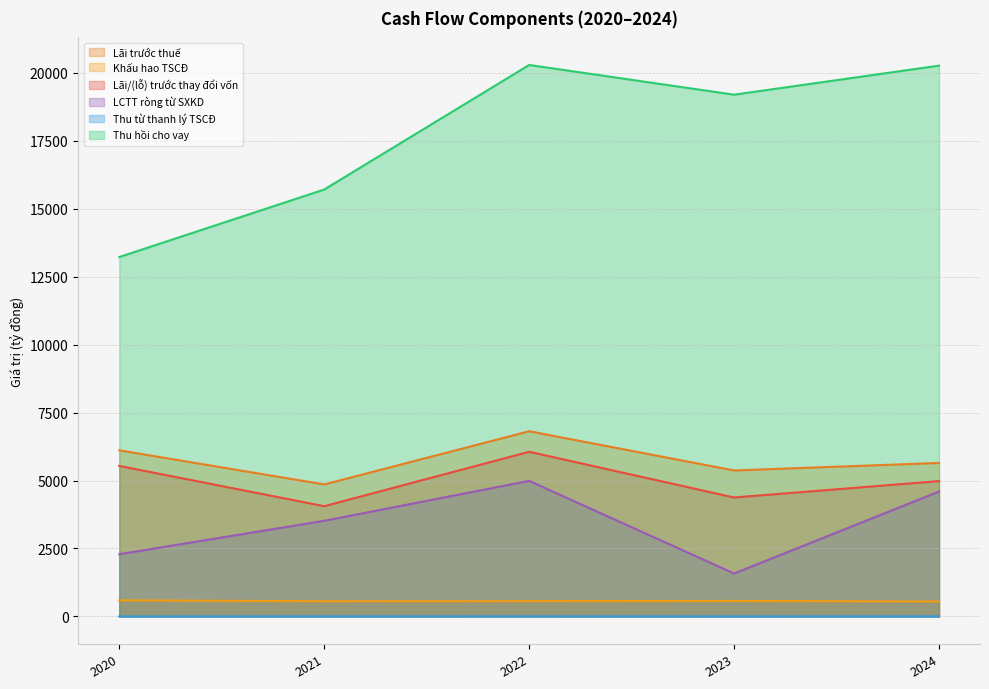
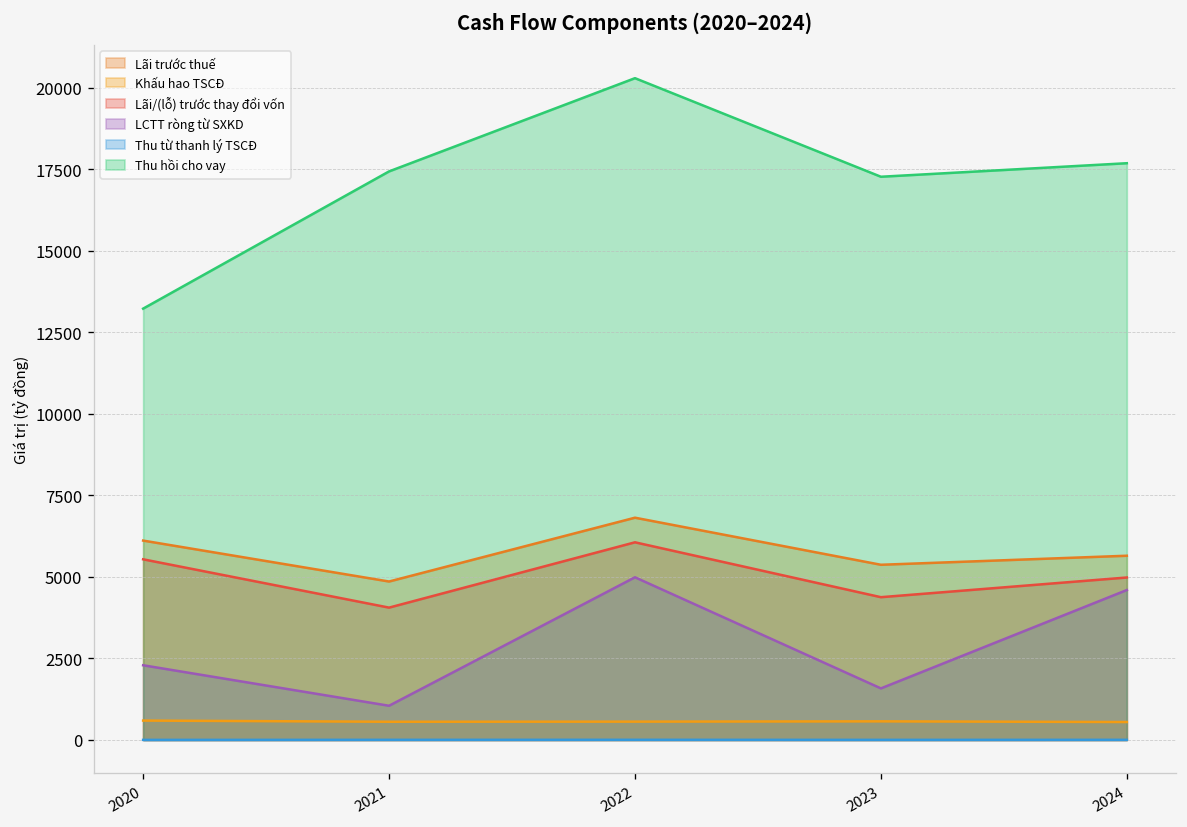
LCTT ròng từ SXKD, 2021: 3500 -> 1000
Thu hồi cho vay, 2021: 15700 -> 17400
Thu hồi cho vay, 2023: 19200 -> 17300
Thu hồi cho vay, 2024: 20300 -> 17700
